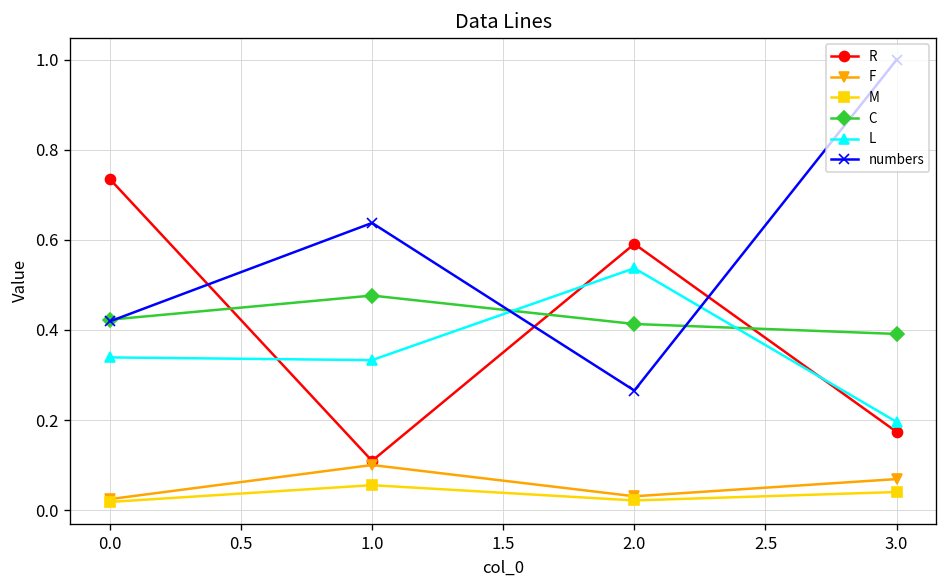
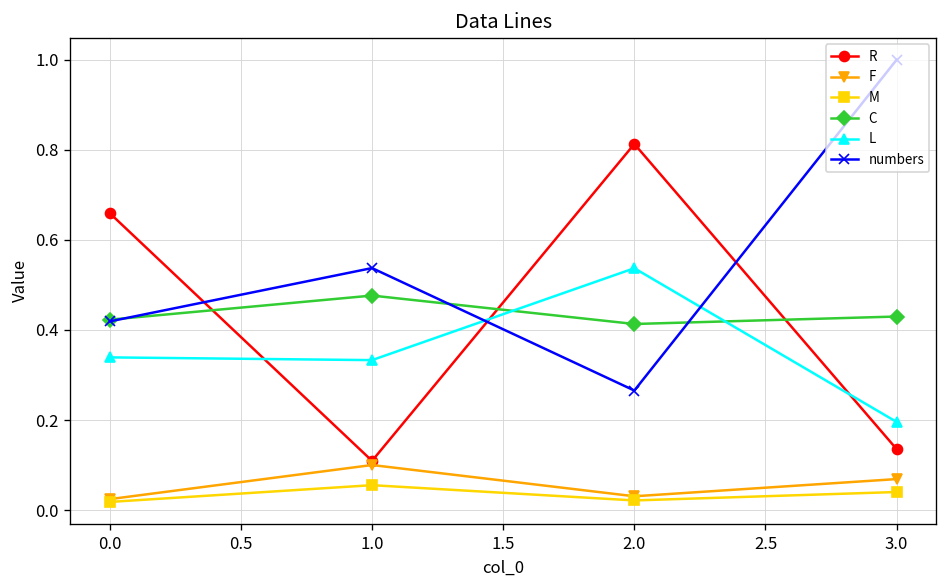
R, 0.0: 0.74 -> 0.66
numbers, 1.0: 0.64 -> 0.54
R, 2.0: 0.59 -> 0.81
R, 3.0: 0.17 -> 0.14
C, 3.0: 0.39 -> 0.43
